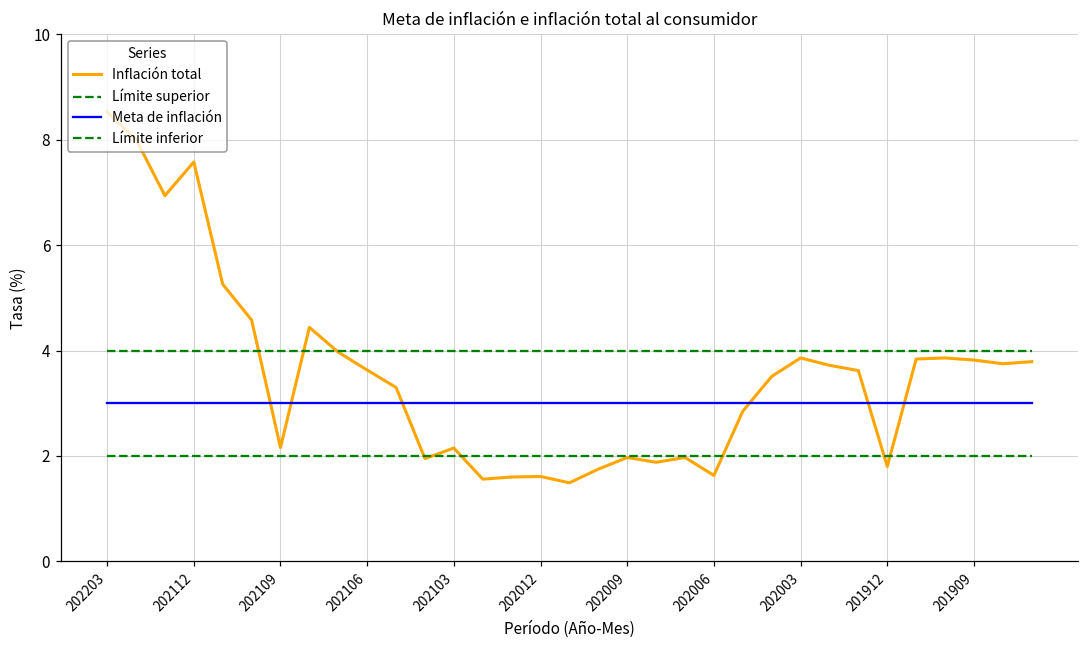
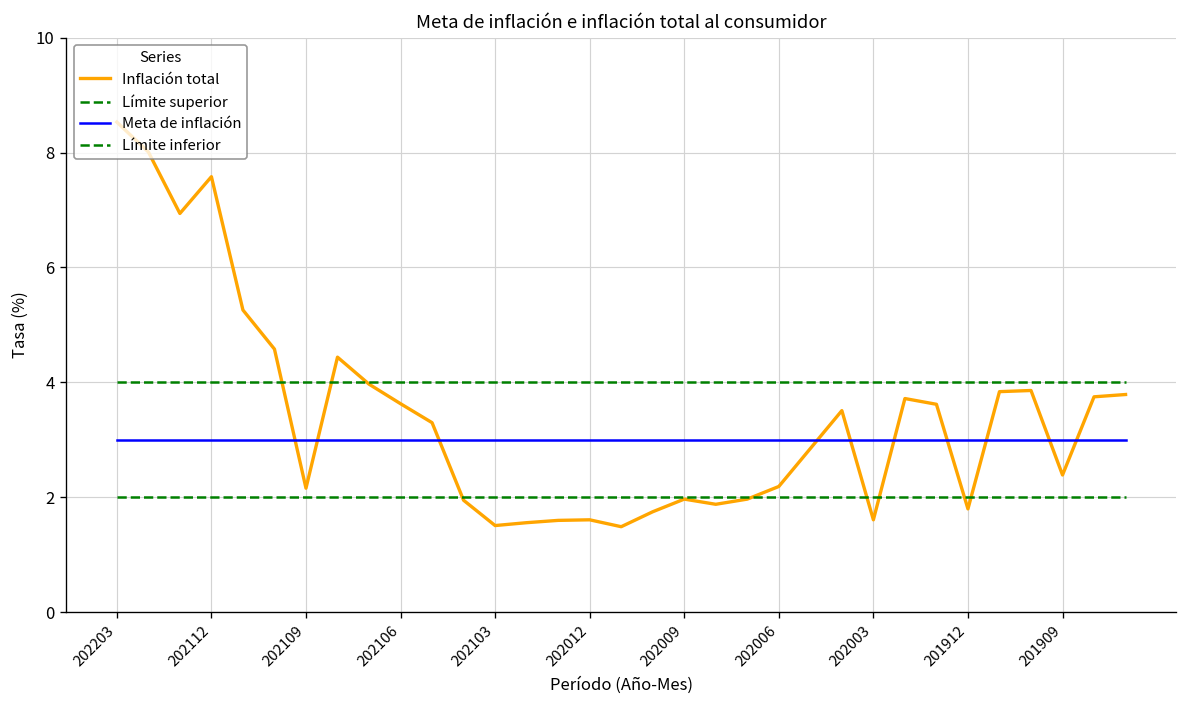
Inflación total, 202103: 2.2 -> 1.5
Inflación total, 202006: 1.6 -> 2.2
Inflación total, 202003: 3.9 -> 1.6
Inflación total, 201909: 3.8 -> 2.4
